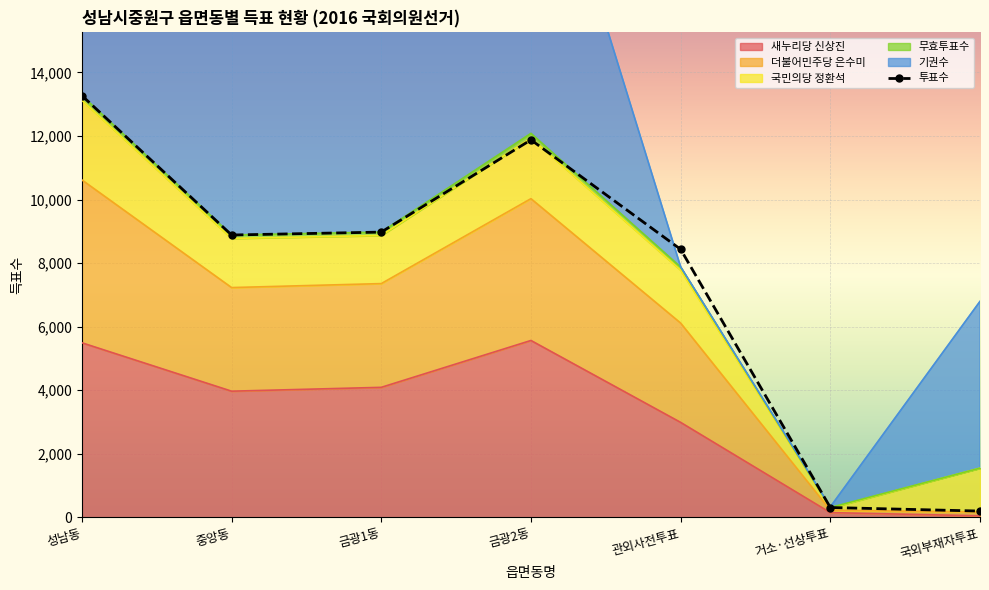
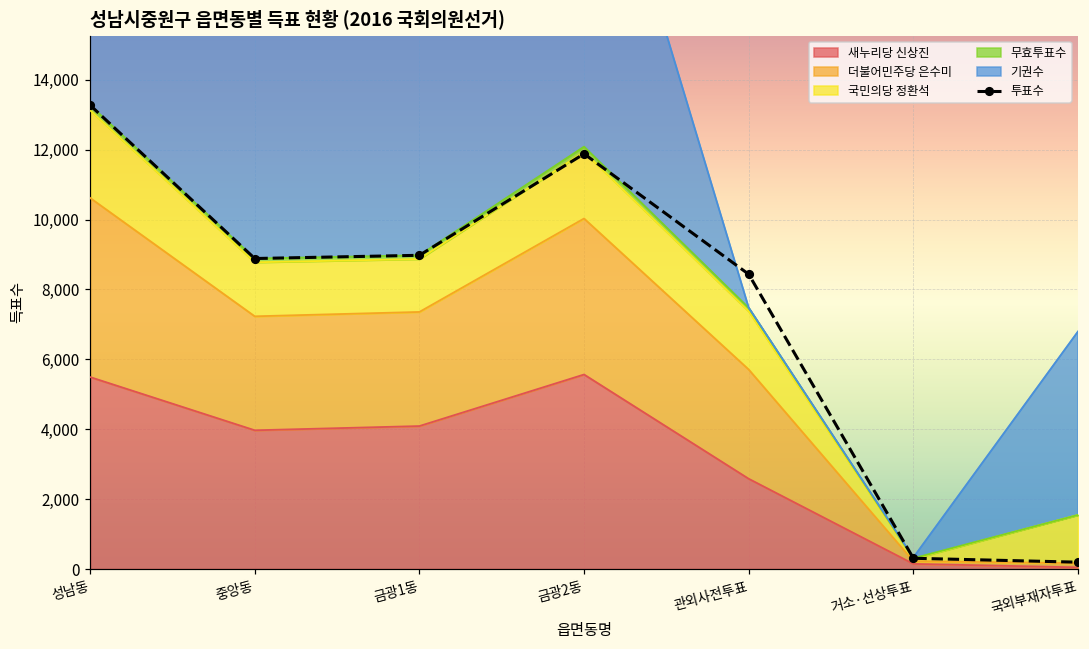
새누리당 신상진, 관외사전투표: 3,000 -> 2,600
